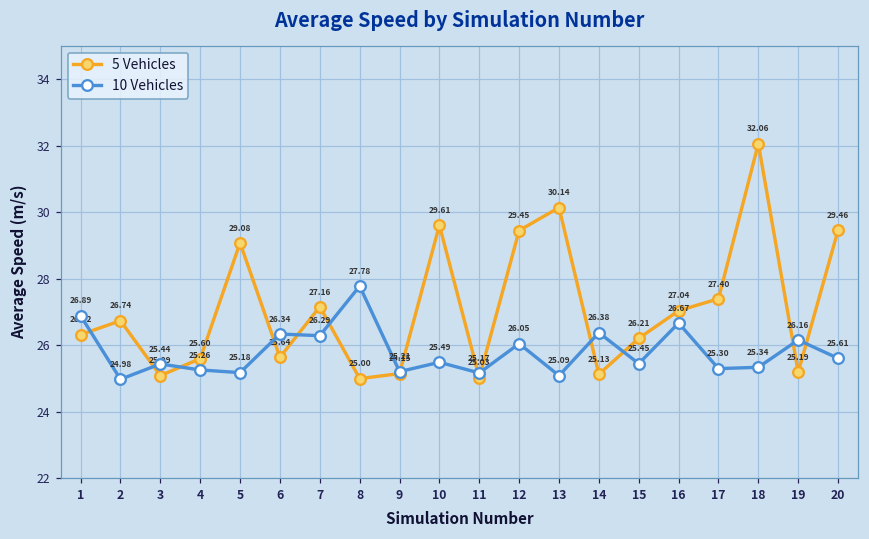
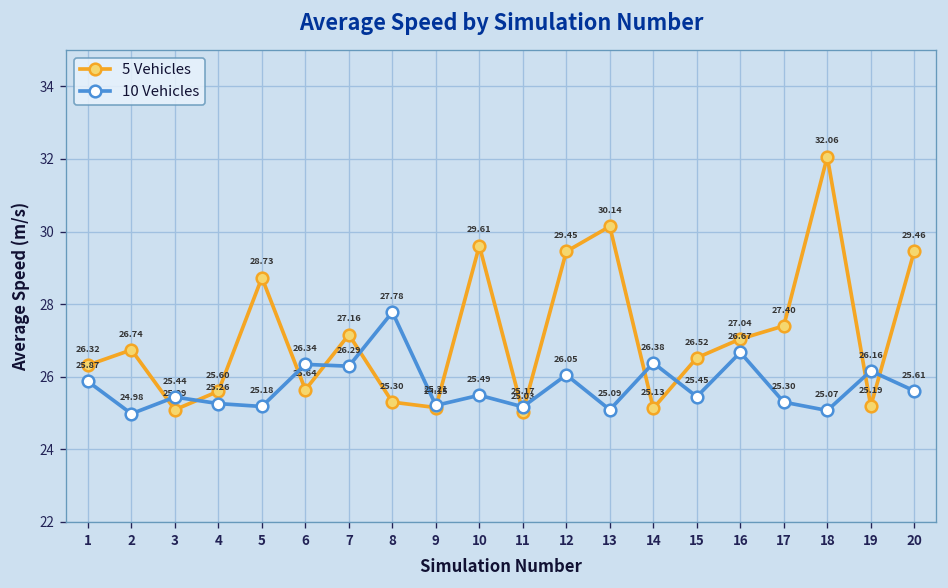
10 Vehicles, 1: 26.89 -> 25.87
5 Vehicles, 5: 29.08 -> 28.73
5 Vehicles, 8: 25.00 -> 25.30
5 Vehicles, 15: 26.21 -> 26.52
10 Vehicles, 18: 25.34 -> 25.07
